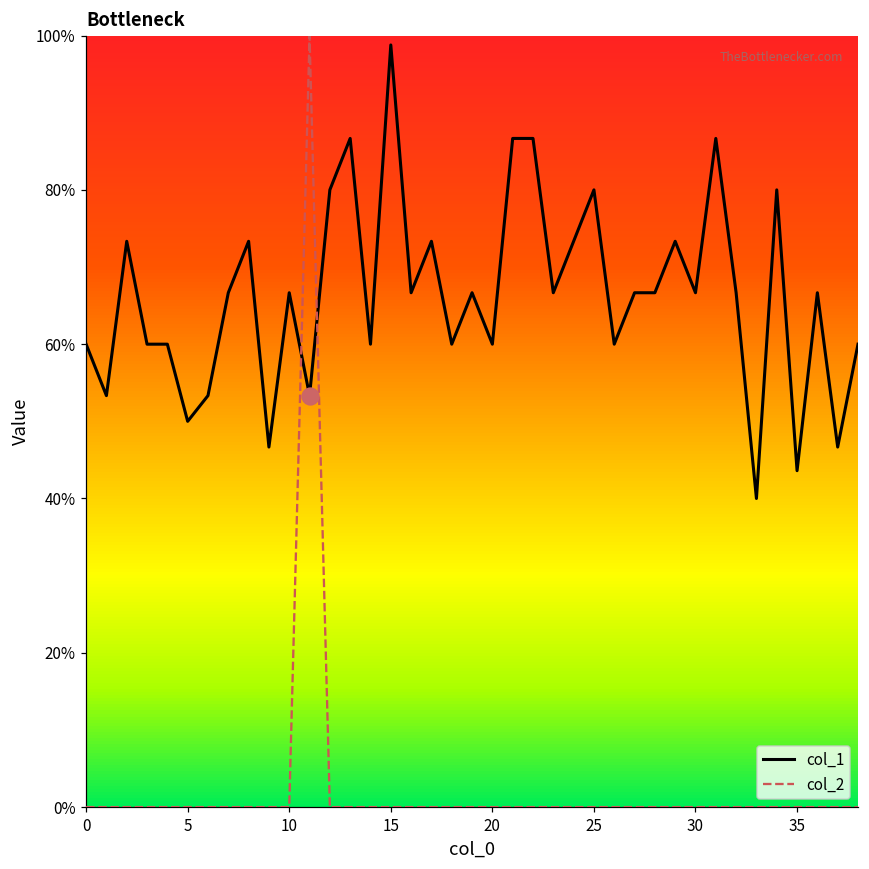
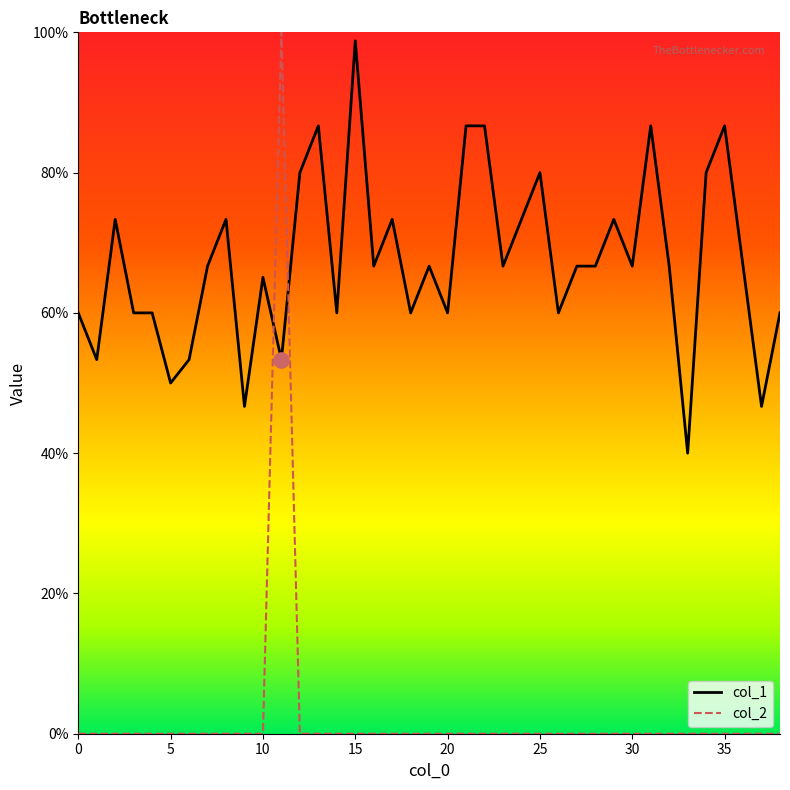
col_1, 10: 67% -> 65%
col_1, 35: 44% -> 87%
